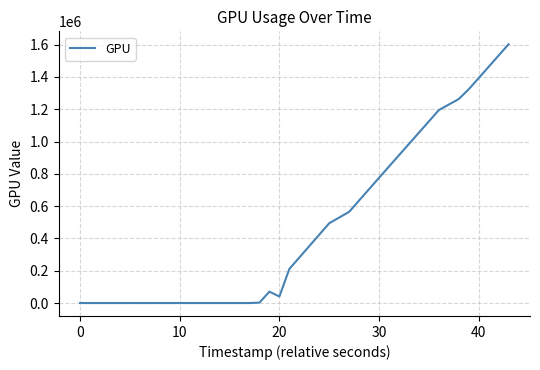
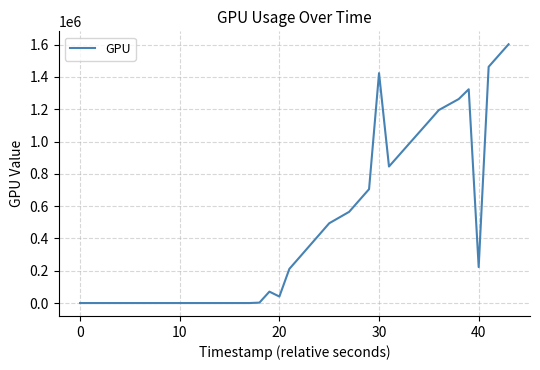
30: 780000 -> 1420000
40: 1390000 -> 220000
